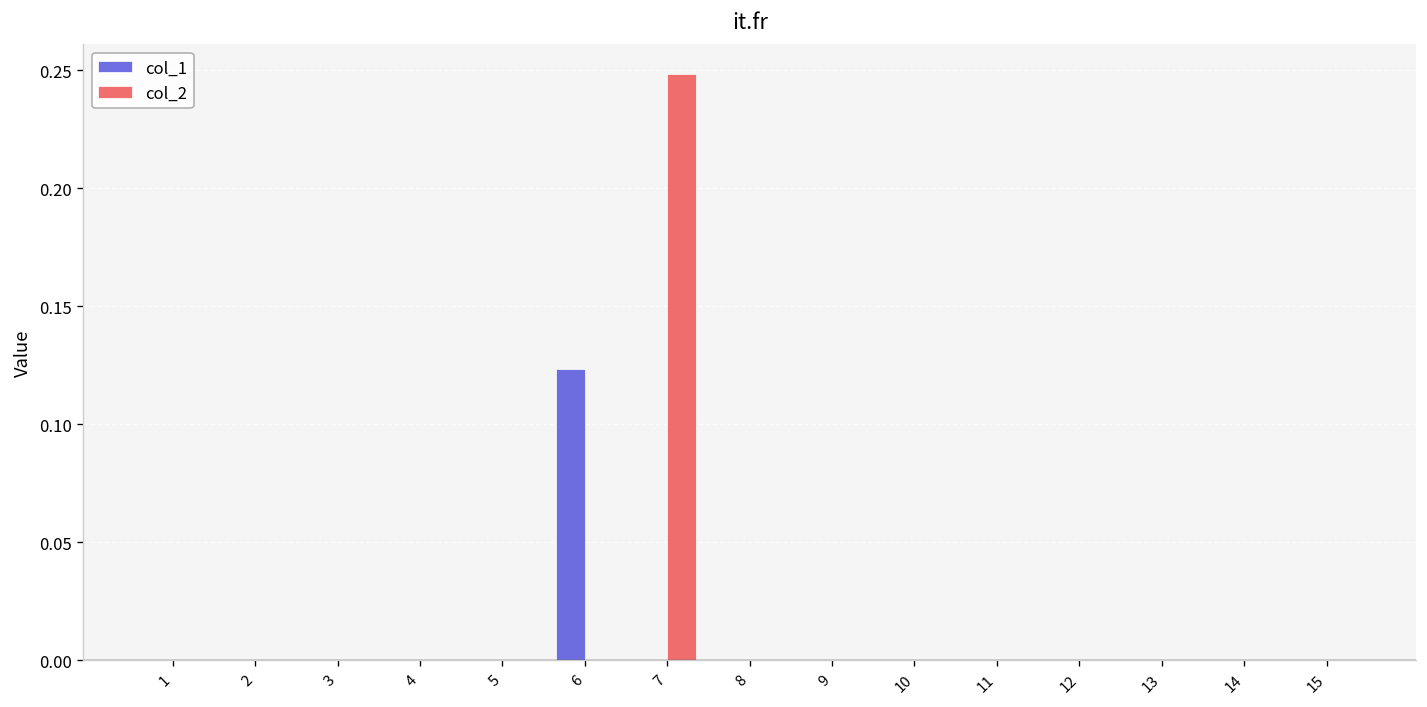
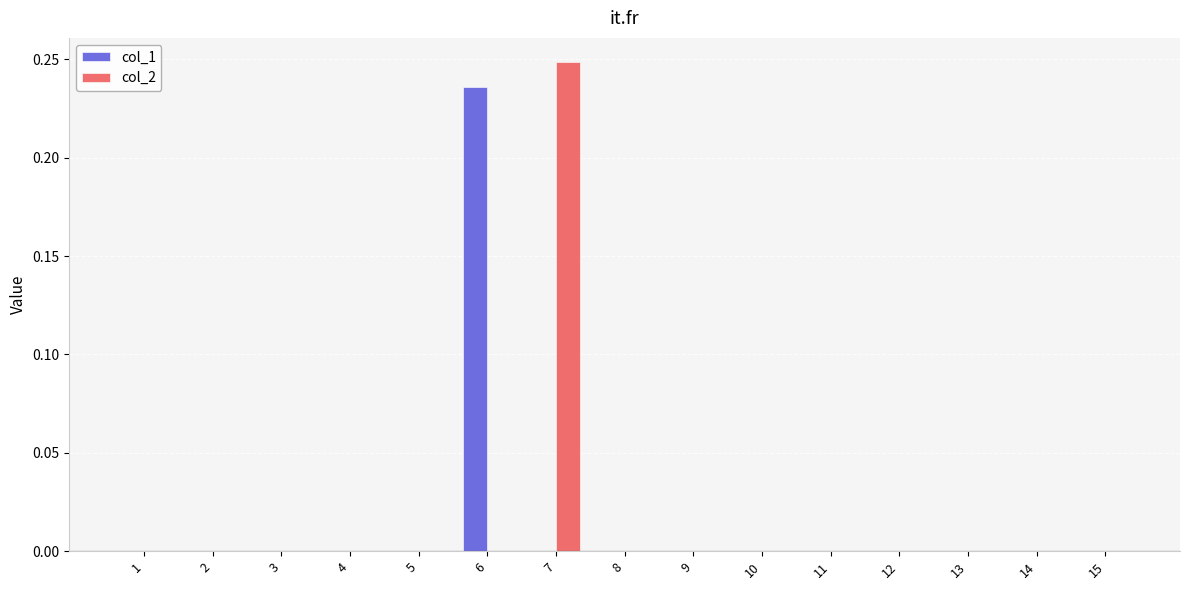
col_1, 6: 0.123 -> 0.236
